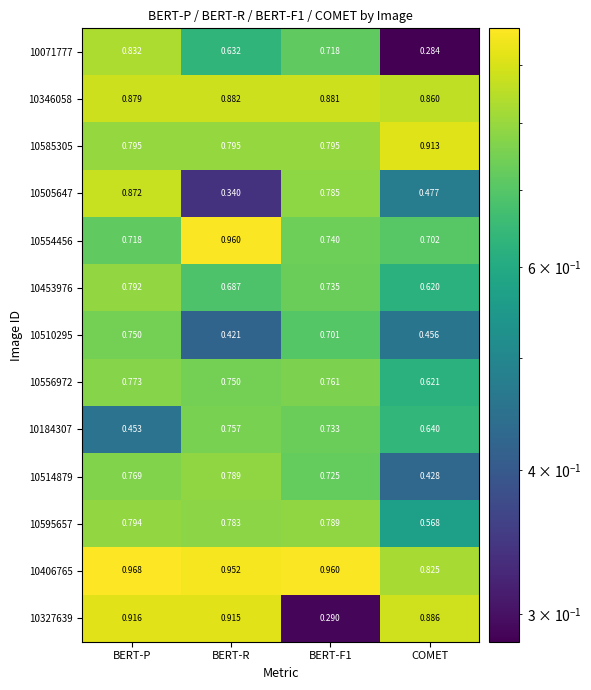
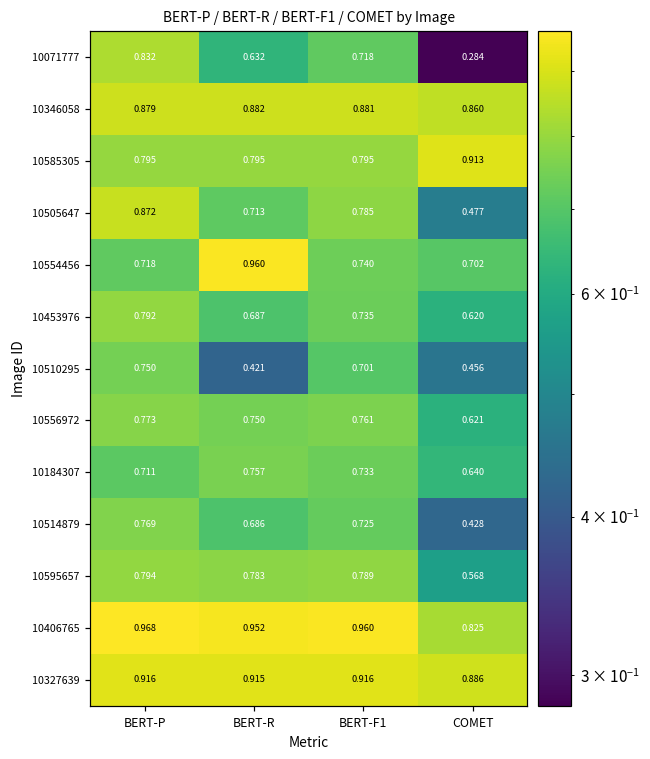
10505647, BERT-R: 0.340 -> 0.713
10184307, BERT-P: 0.453 -> 0.711
10514879, BERT-R: 0.789 -> 0.686
10327639, BERT-F1: 0.290 -> 0.916
